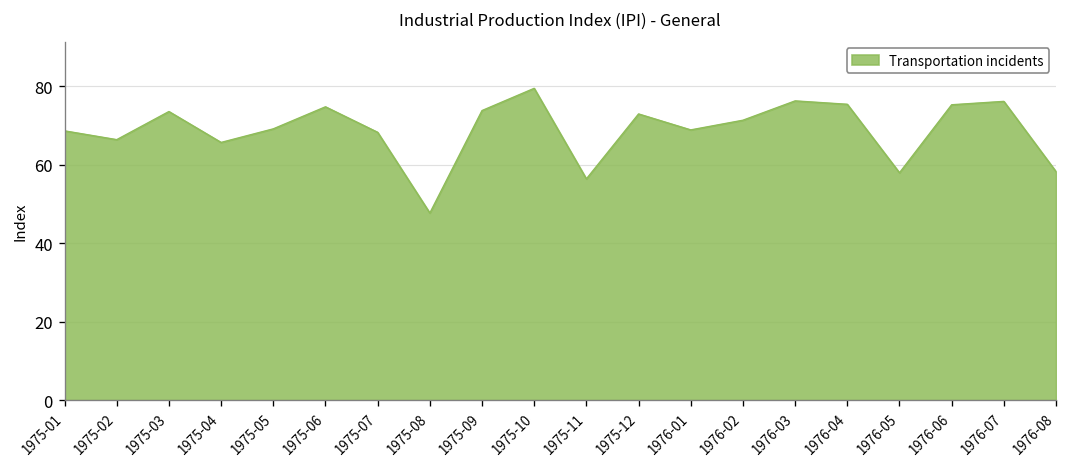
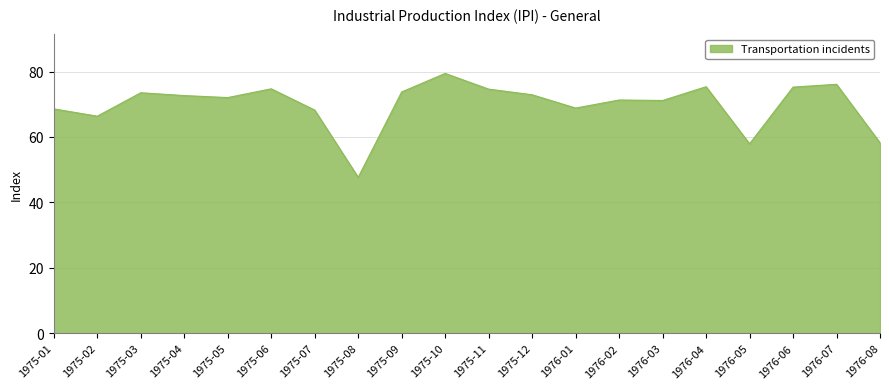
1975-04: 66 -> 73
1975-05: 69 -> 72
1975-11: 56 -> 75
1976-03: 76 -> 71
